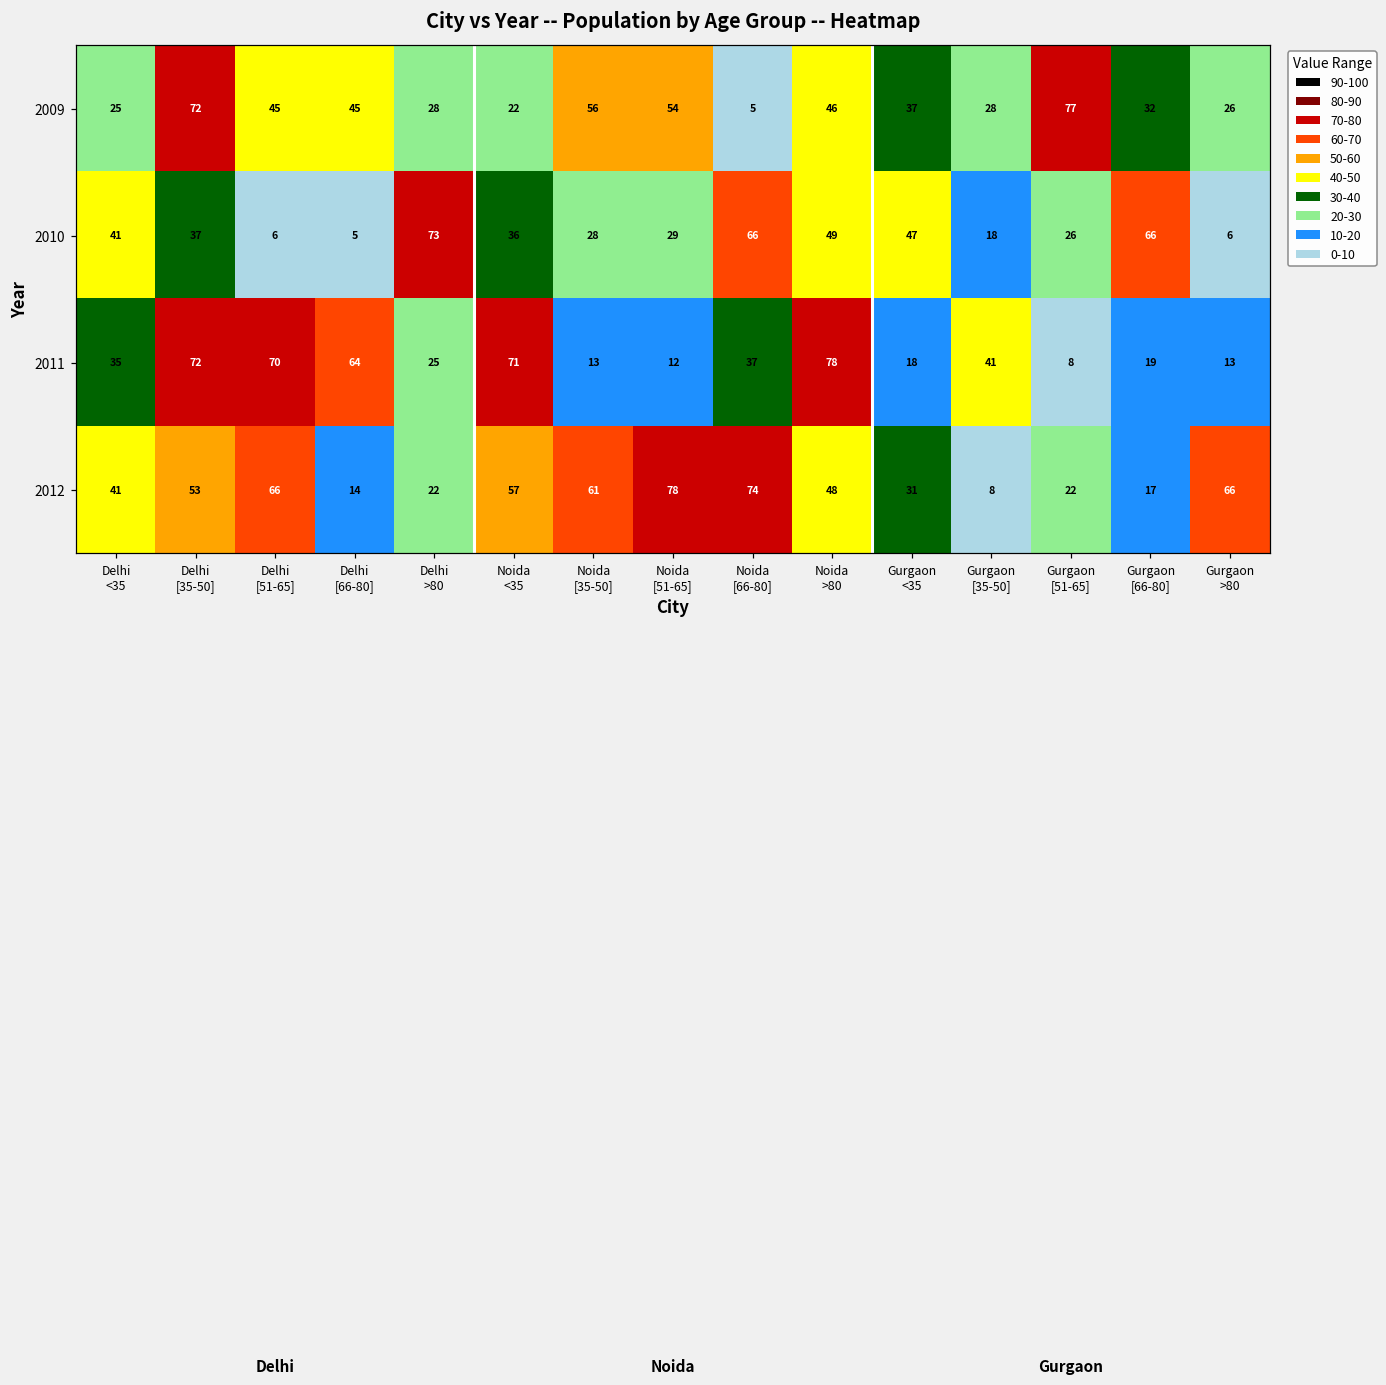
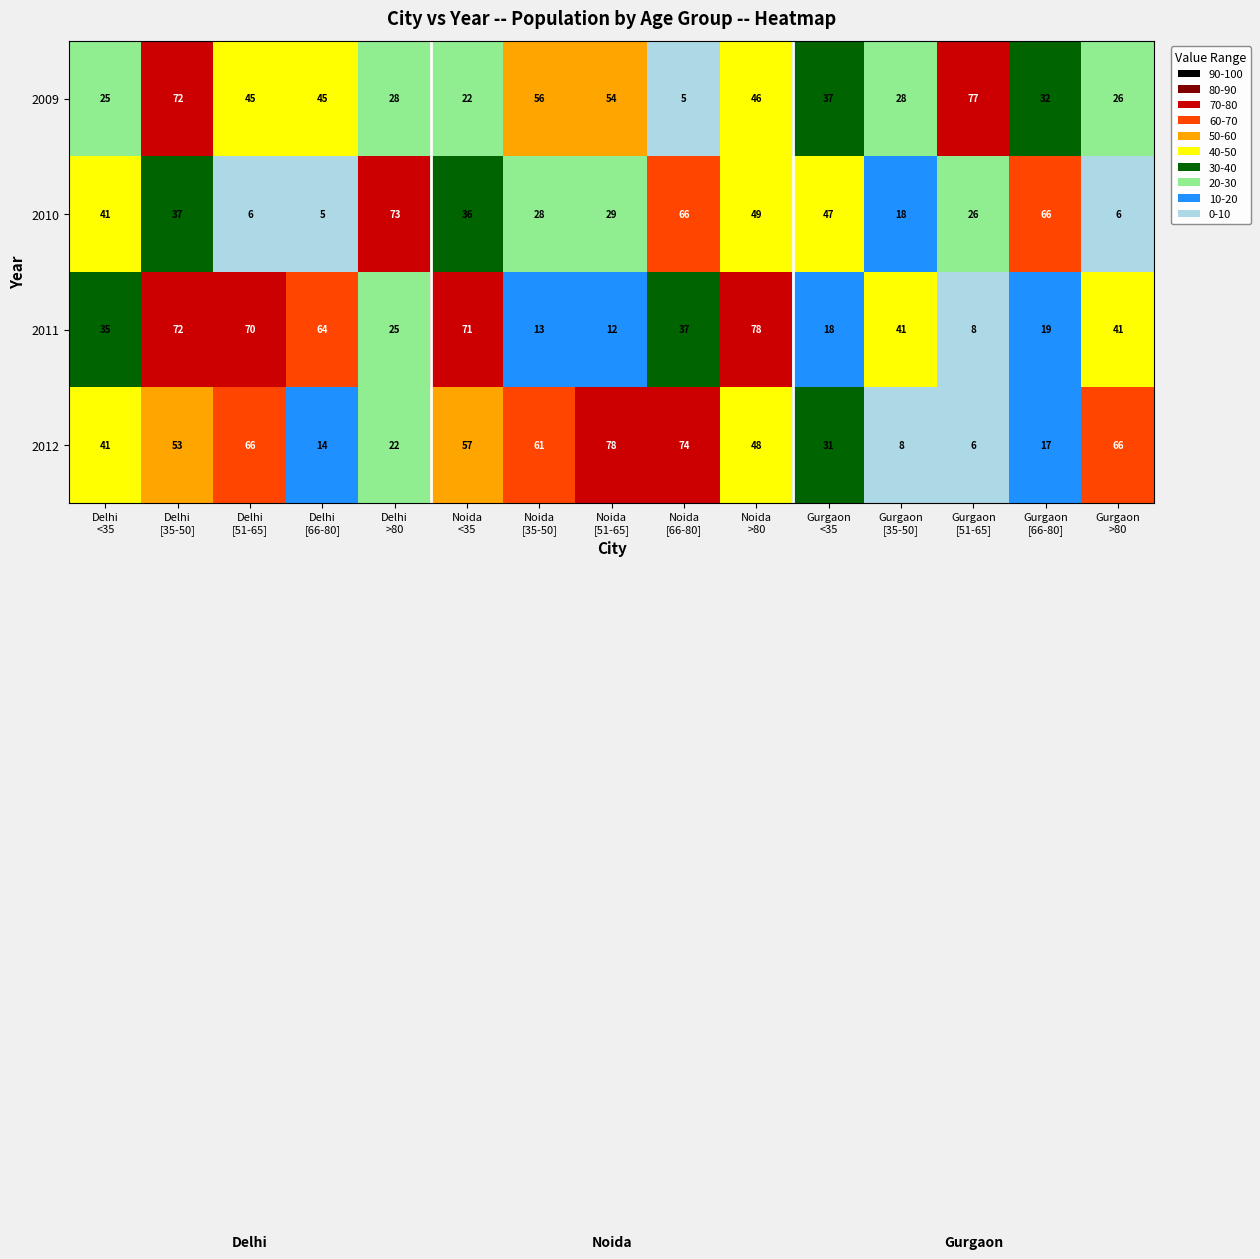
2011, Gurgaon >80: 13 -> 41
2012, Gurgaon [51-65]: 22 -> 6
